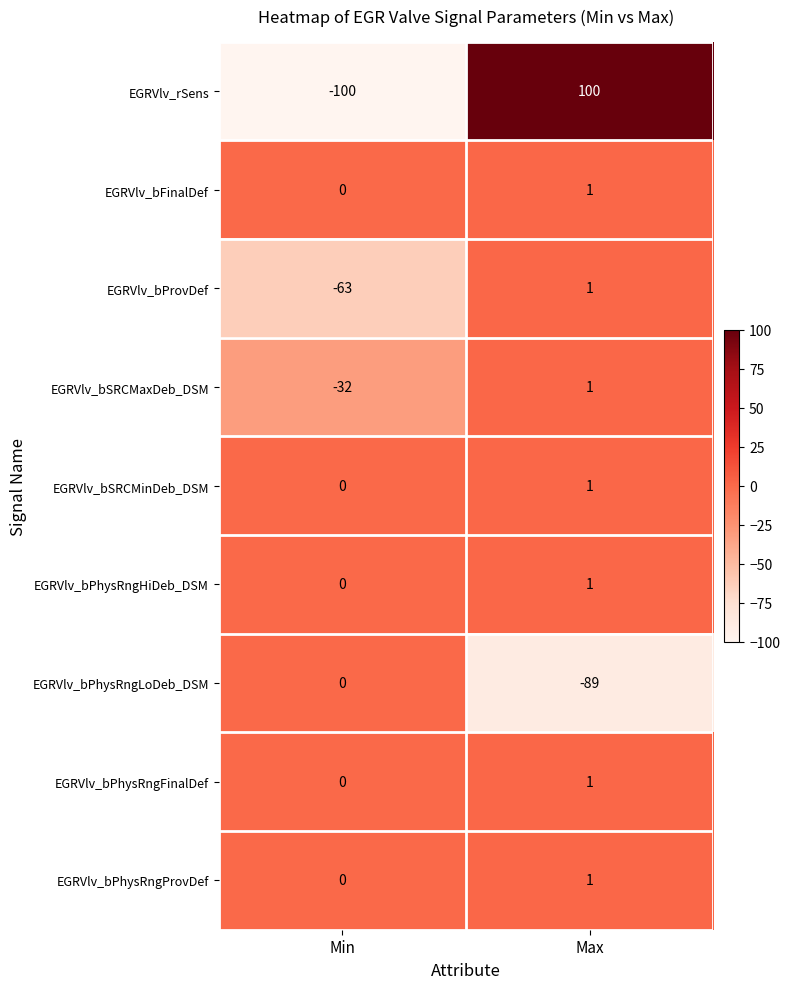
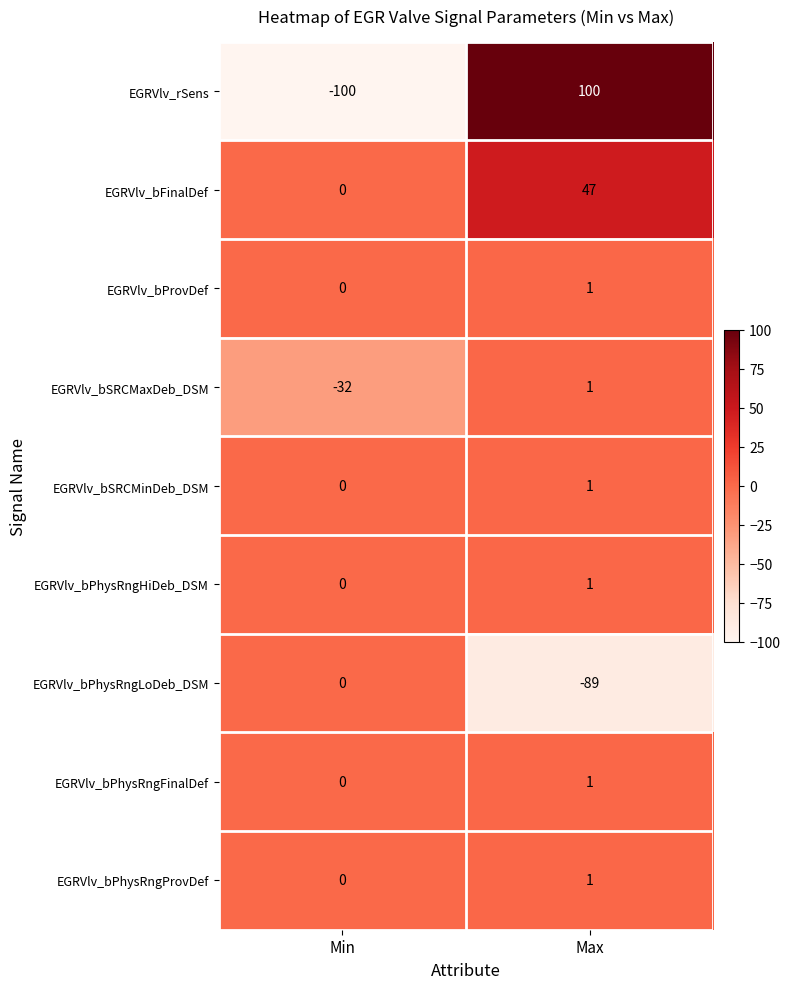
EGRVlv_bFinalDef, Max: 1 -> 47
EGRVlv_bProvDef, Min: -63 -> 0
